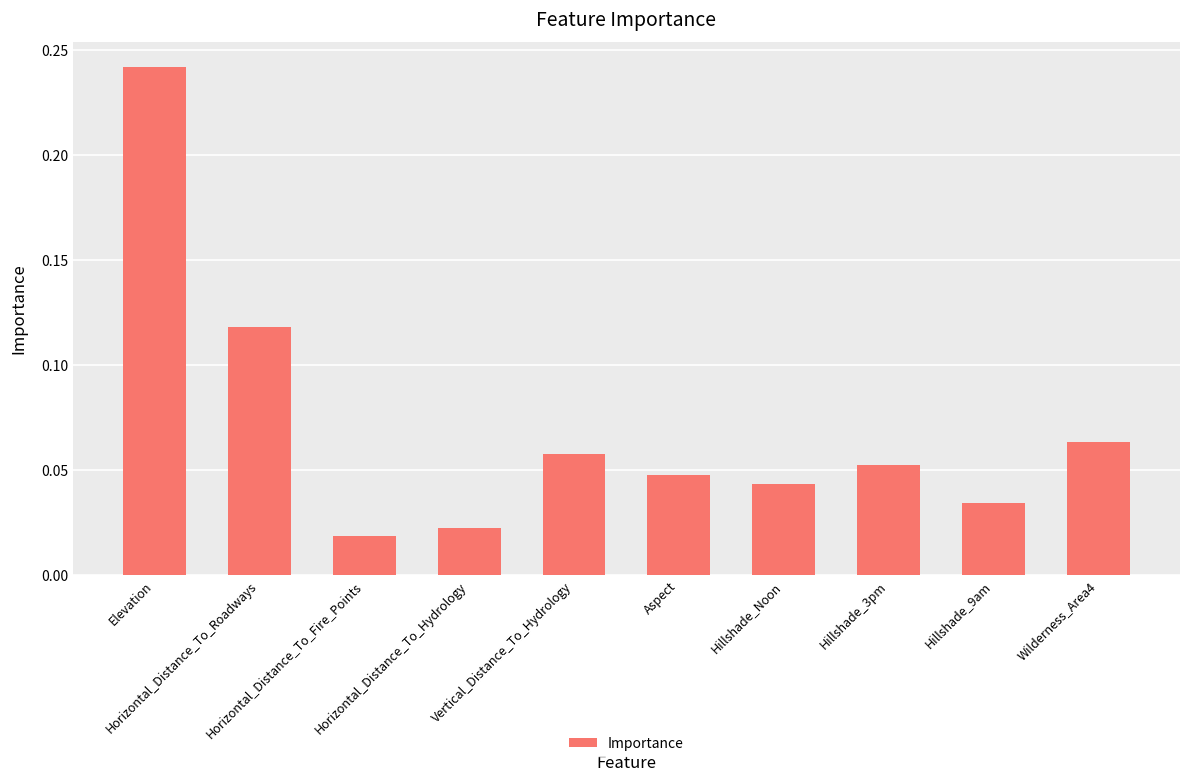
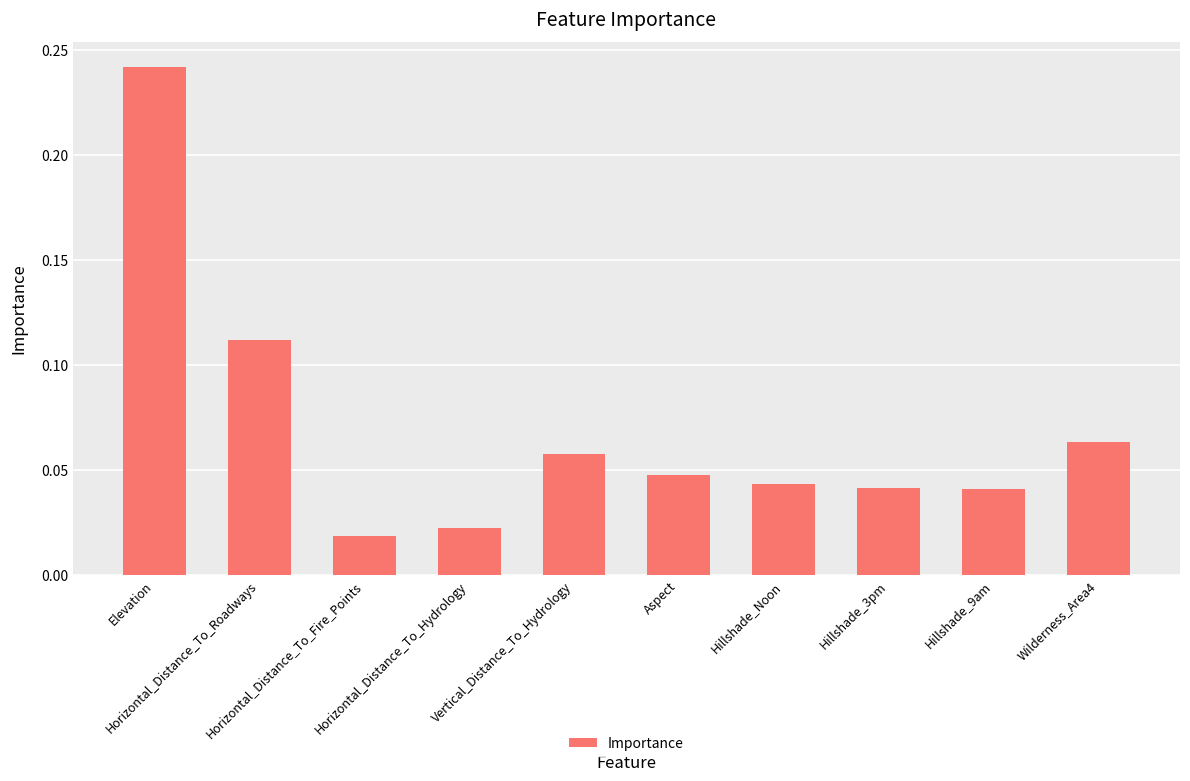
Horizontal_Distance_To_Roadways: 0.118 -> 0.112
Hillshade_3pm: 0.052 -> 0.041
Hillshade_9am: 0.034 -> 0.041
